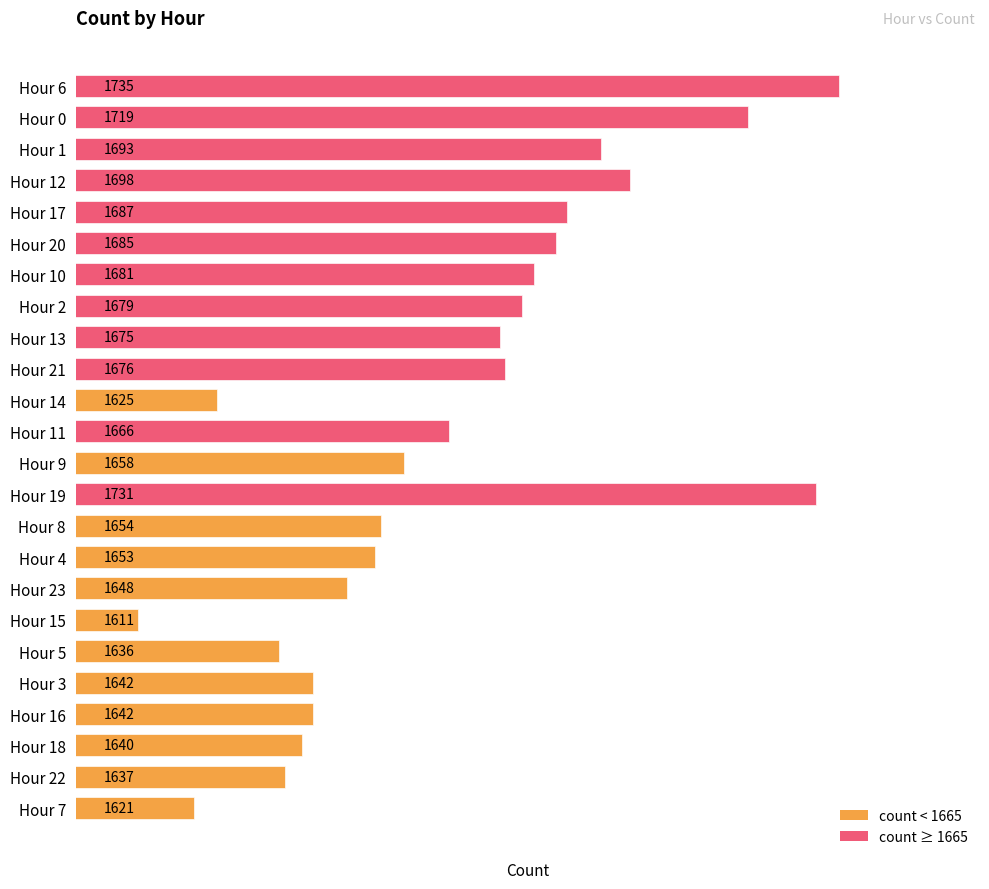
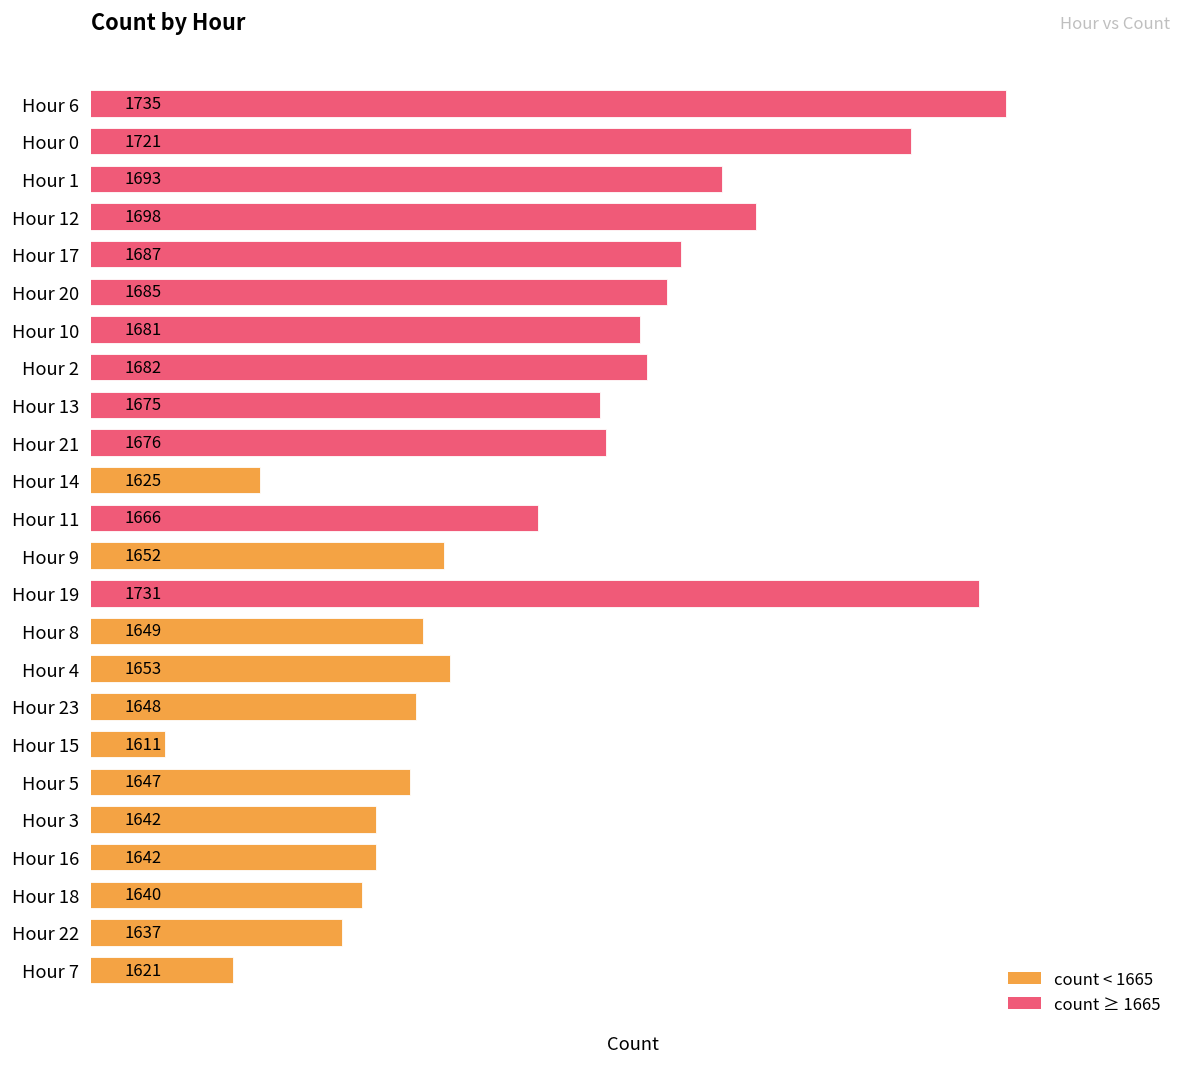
Hour 0: 1719 -> 1721
Hour 2: 1679 -> 1682
Hour 9: 1658 -> 1652
Hour 8: 1654 -> 1649
Hour 5: 1636 -> 1647
